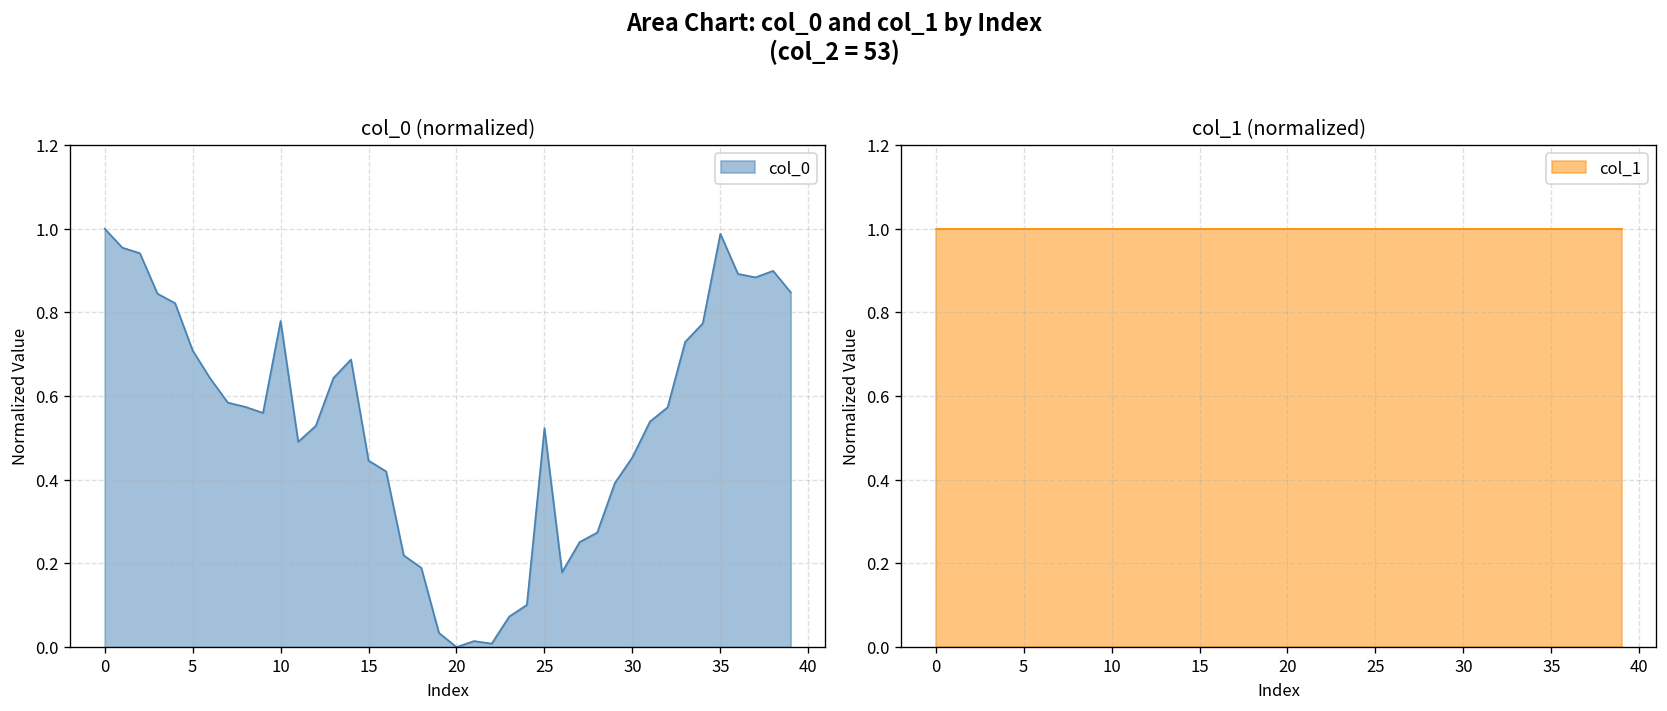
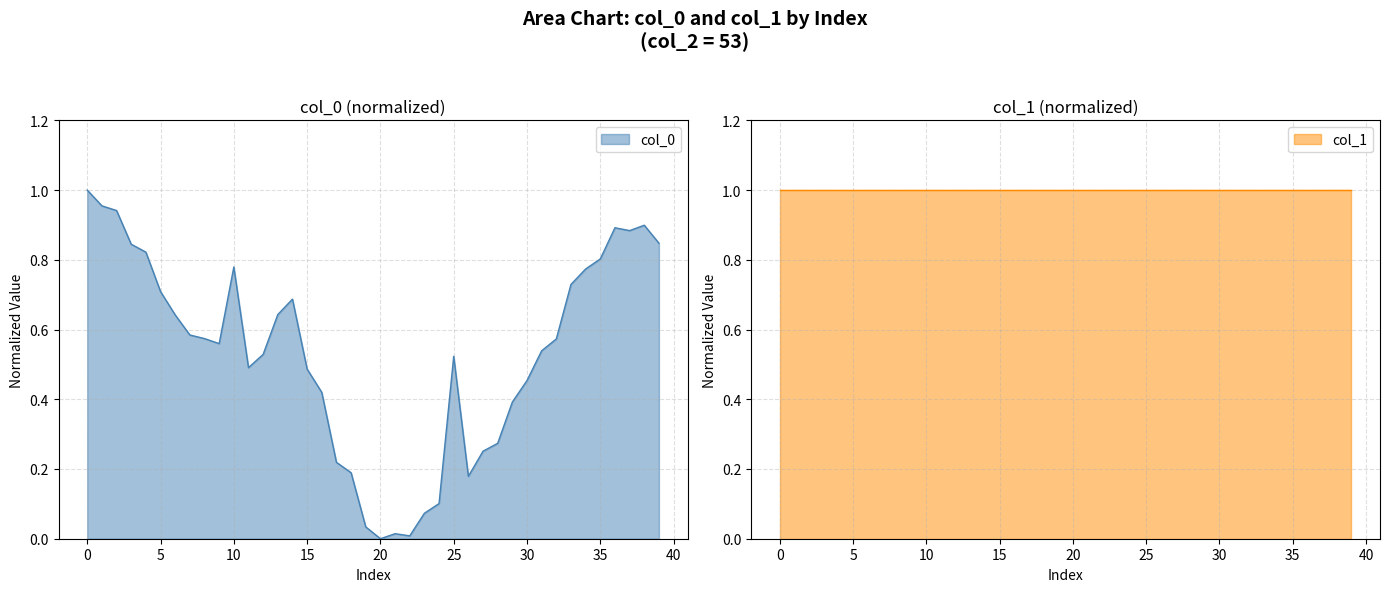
col_0 (normalized), 15: 0.45 -> 0.49
col_0 (normalized), 35: 0.99 -> 0.80
